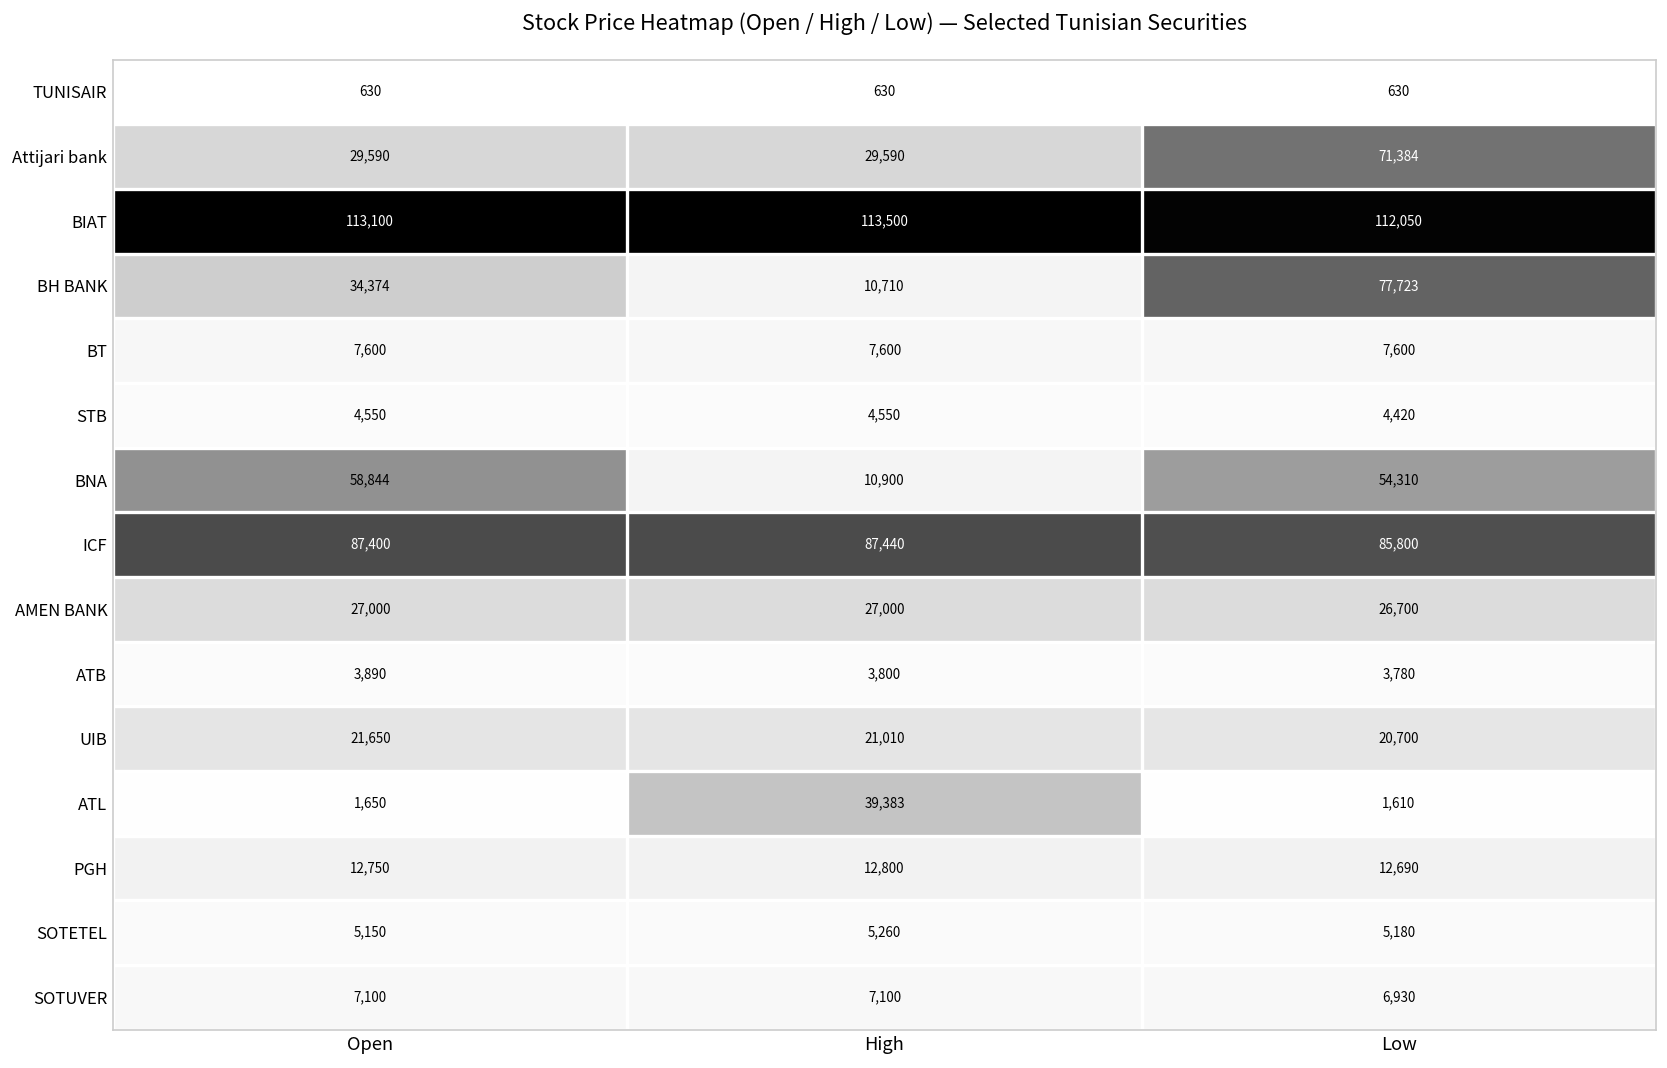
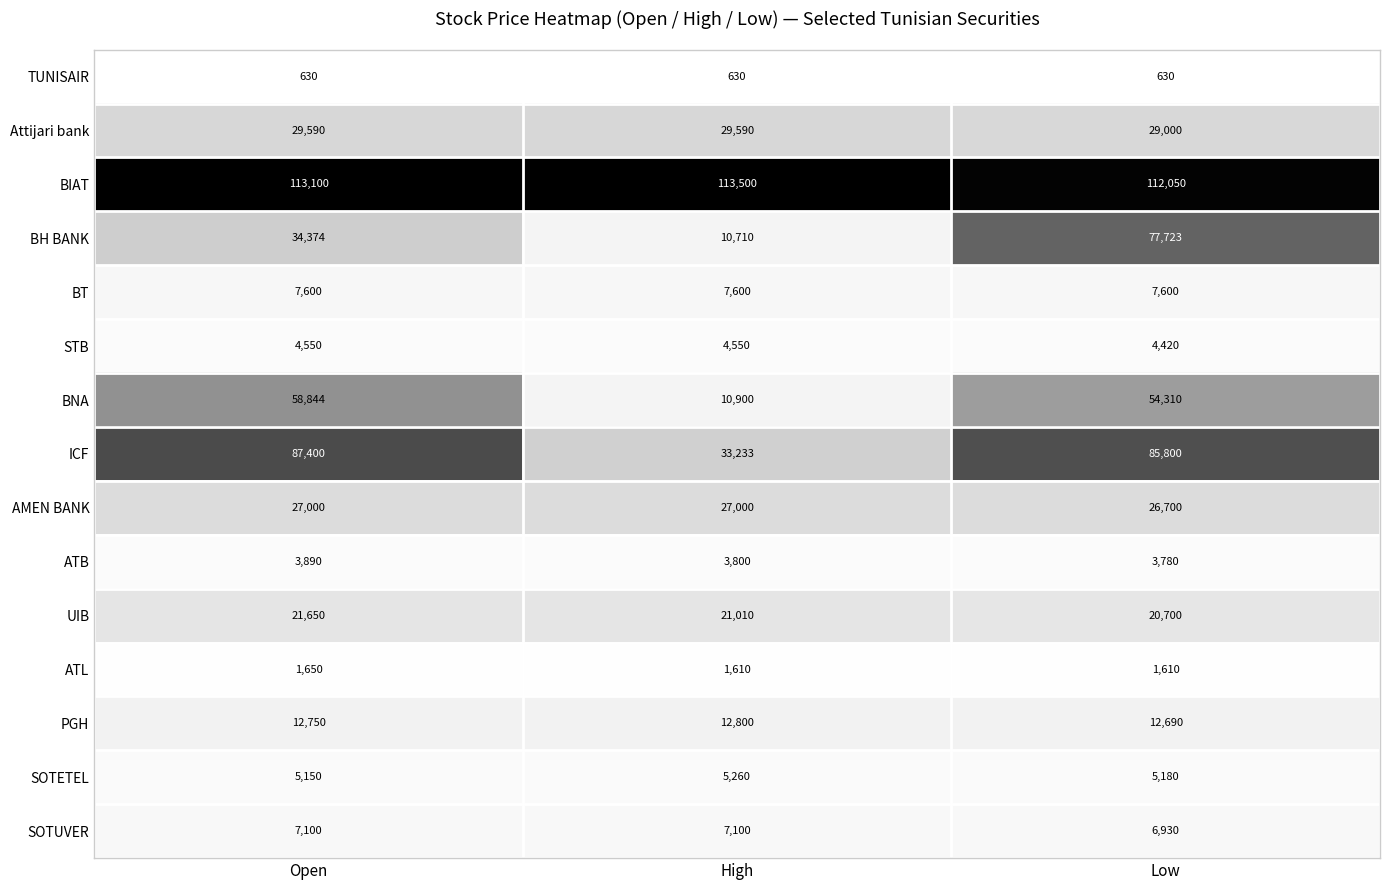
Attijari bank, Low: 71,384 -> 29,000
ICF, High: 87,440 -> 33,233
ATL, High: 39,383 -> 1,610
